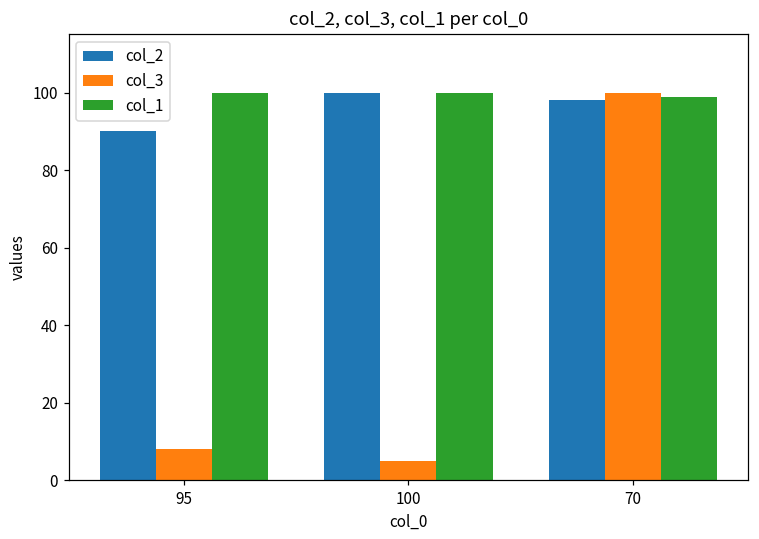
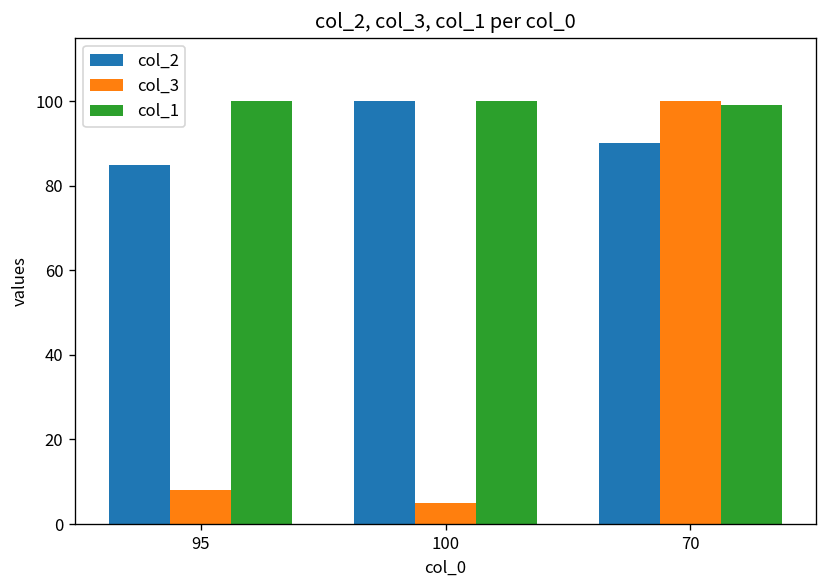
col_2, 95: 90 -> 85
col_2, 70: 98 -> 90
